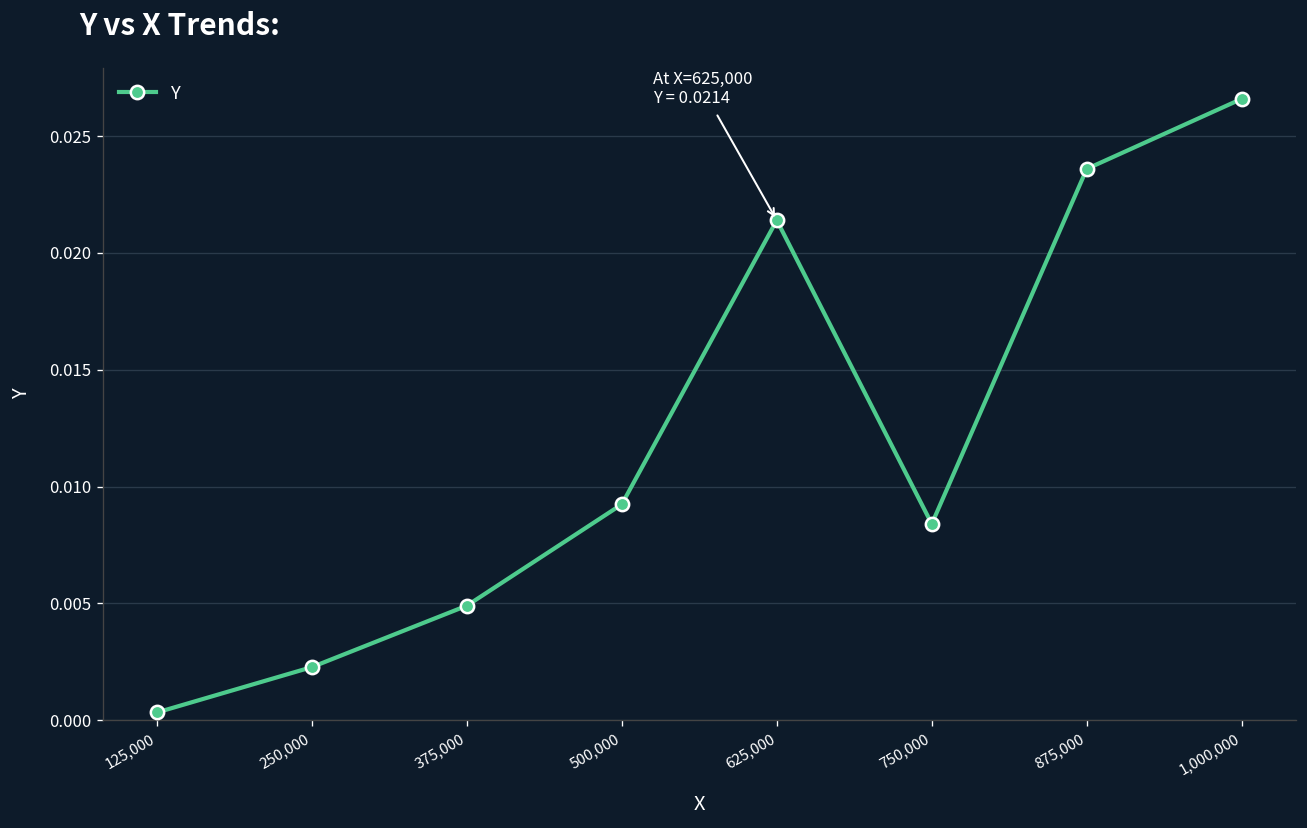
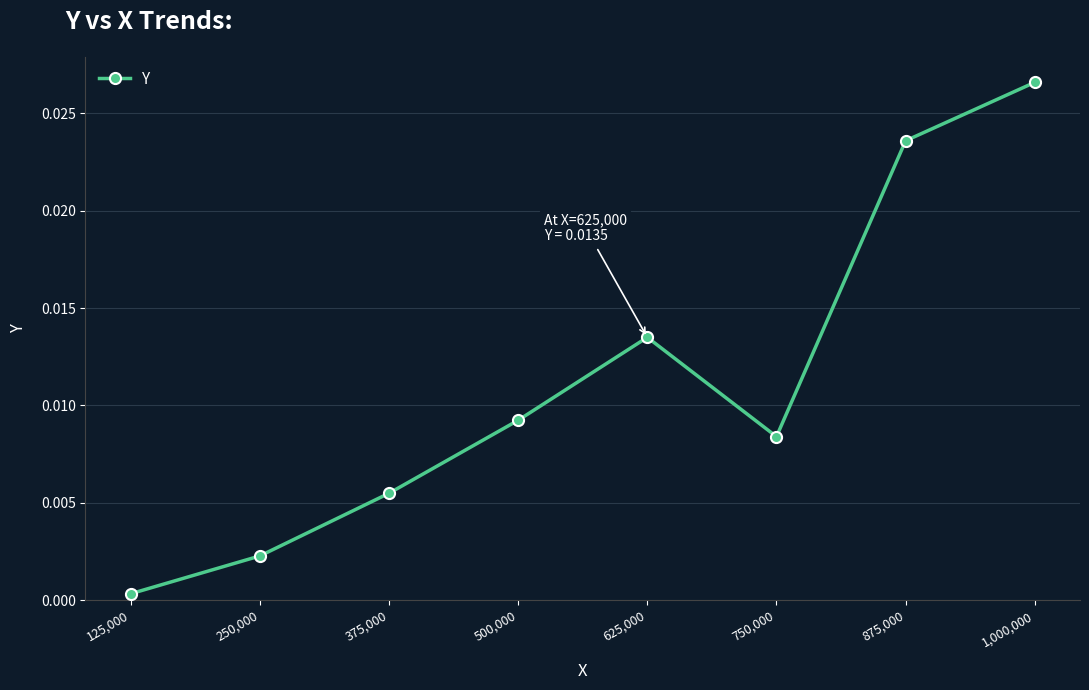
375,000: 0.0049 -> 0.0055
625,000: 0.0214 -> 0.0135
